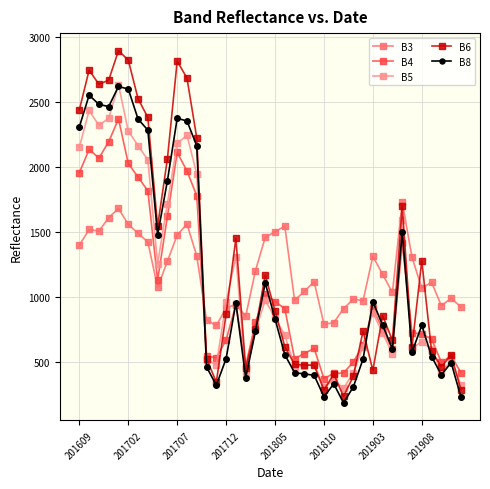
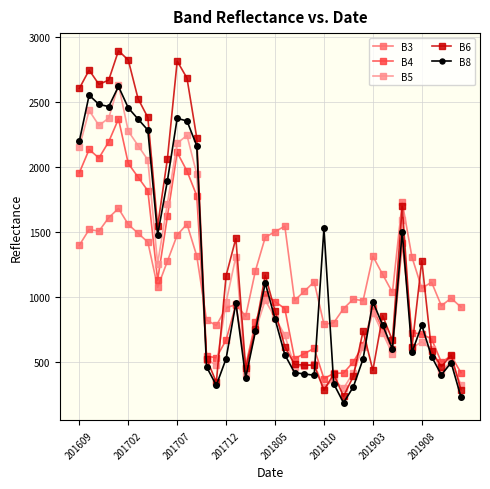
B6, 201609: 2440 -> 2610
B8, 201609: 2310 -> 2200
B8, 201702: 2600 -> 2460
B6, 201712: 870 -> 1160
B8, 201810: 230 -> 1530
